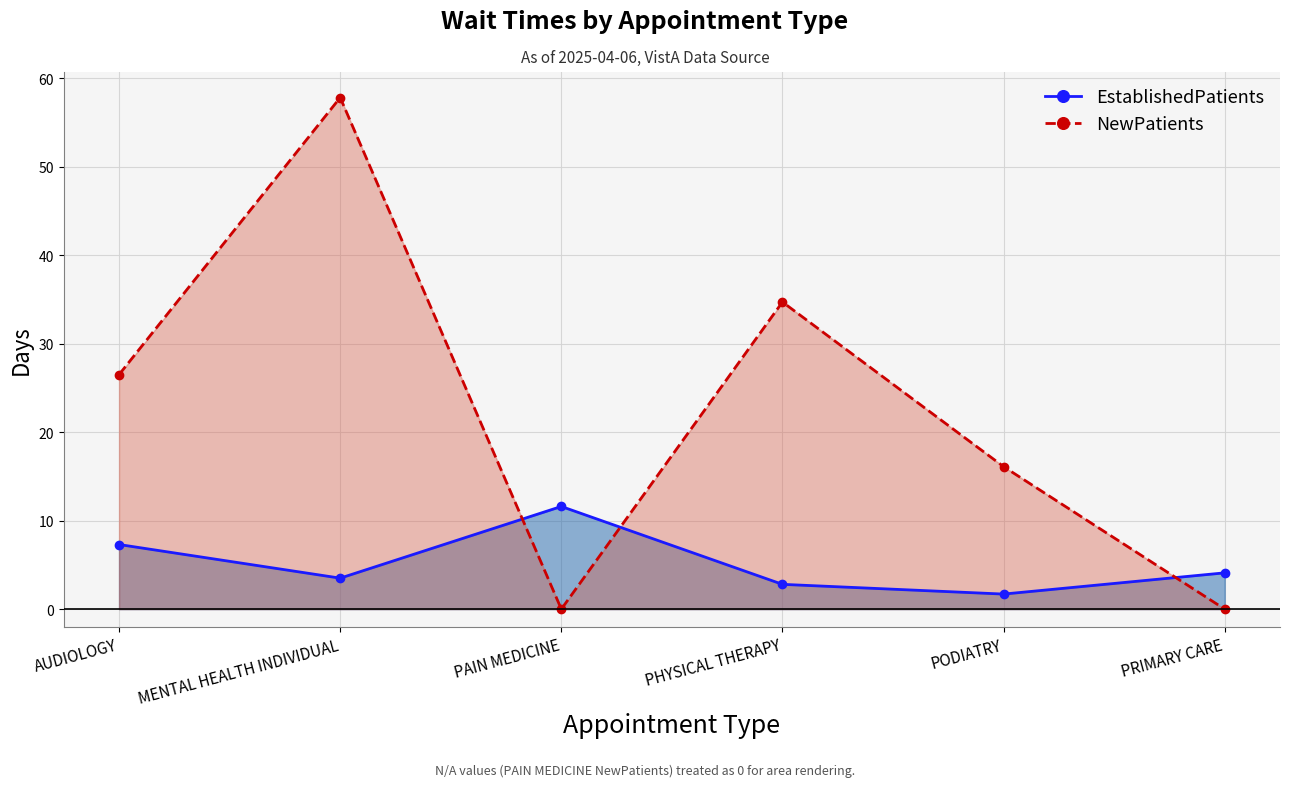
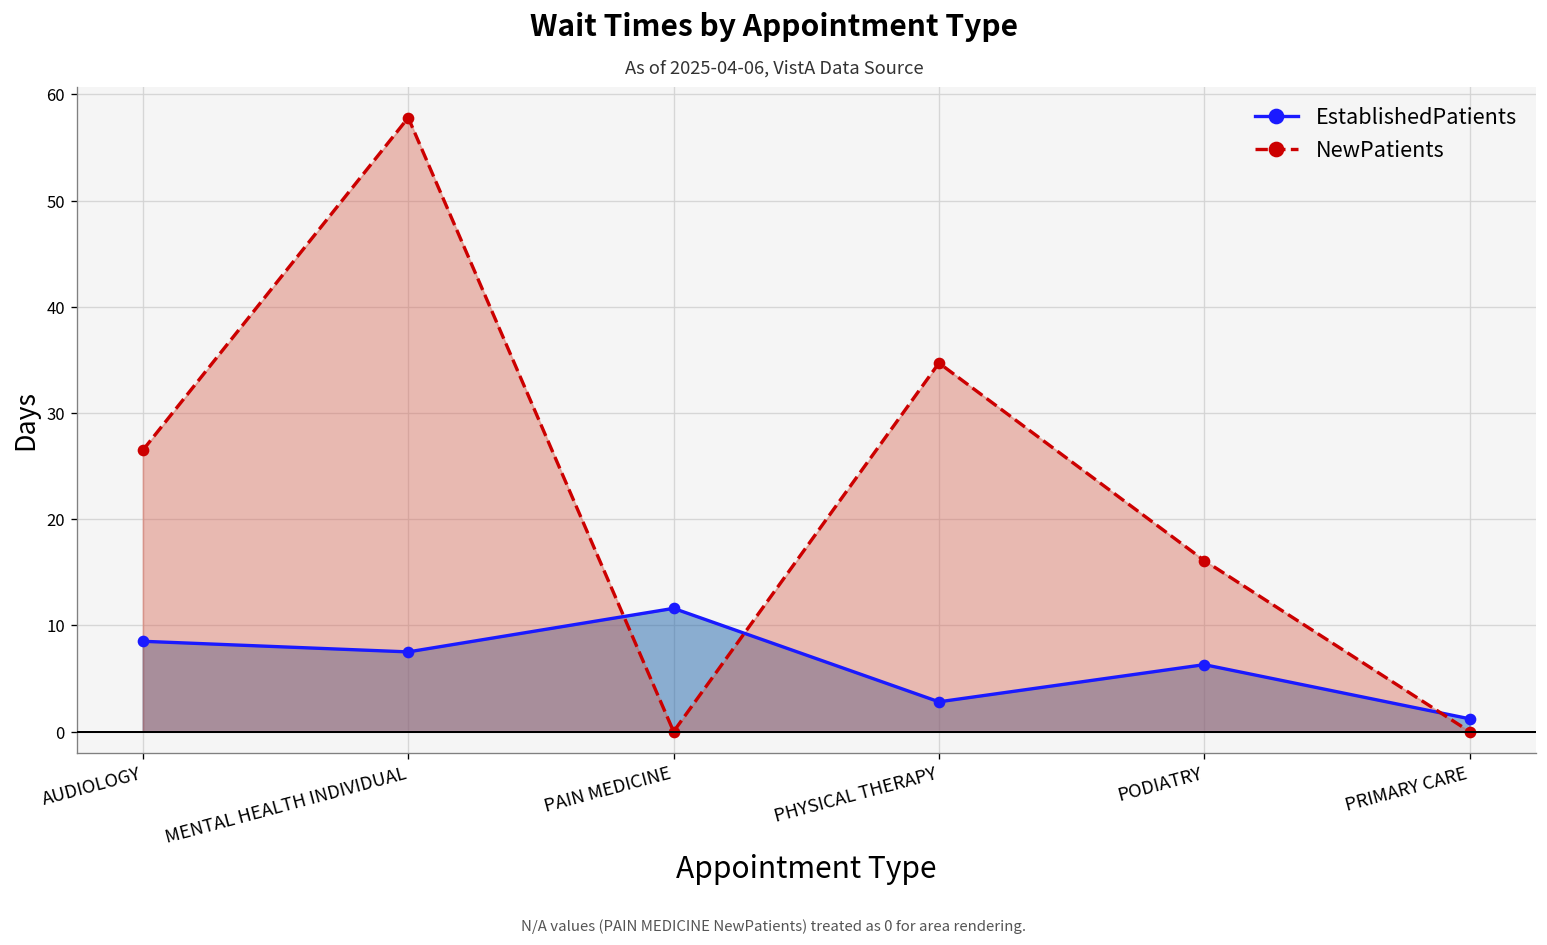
EstablishedPatients, AUDIOLOGY: 7 -> 9
EstablishedPatients, MENTAL HEALTH INDIVIDUAL: 4 -> 8
EstablishedPatients, PODIATRY: 2 -> 6
EstablishedPatients, PRIMARY CARE: 4 -> 1
